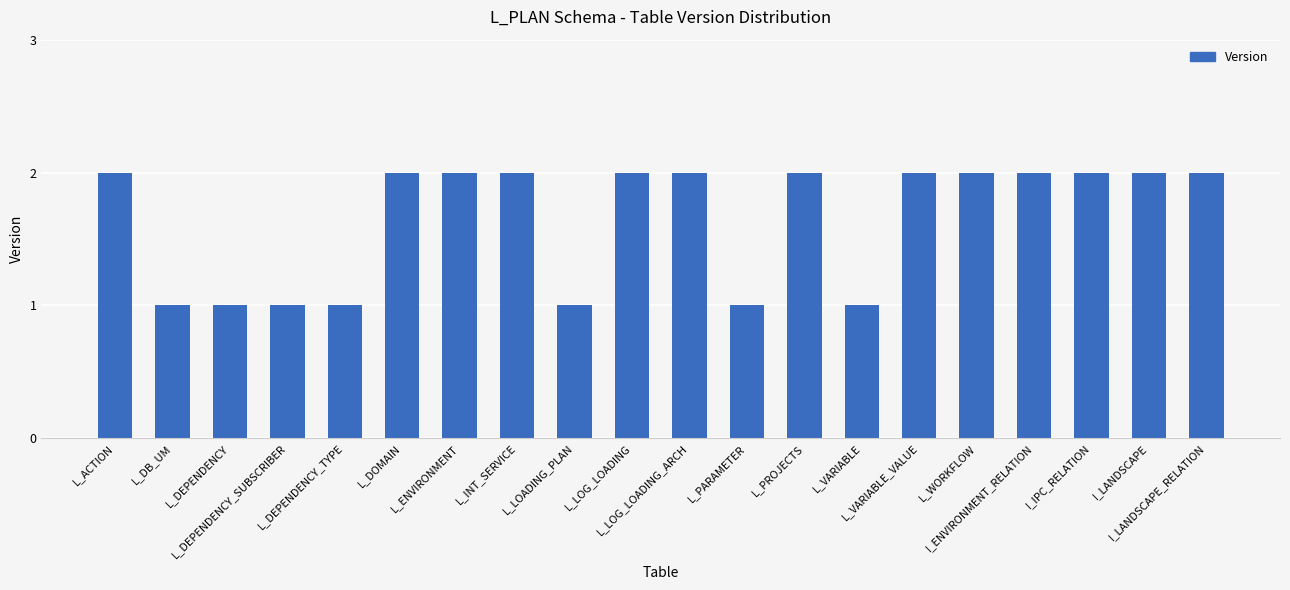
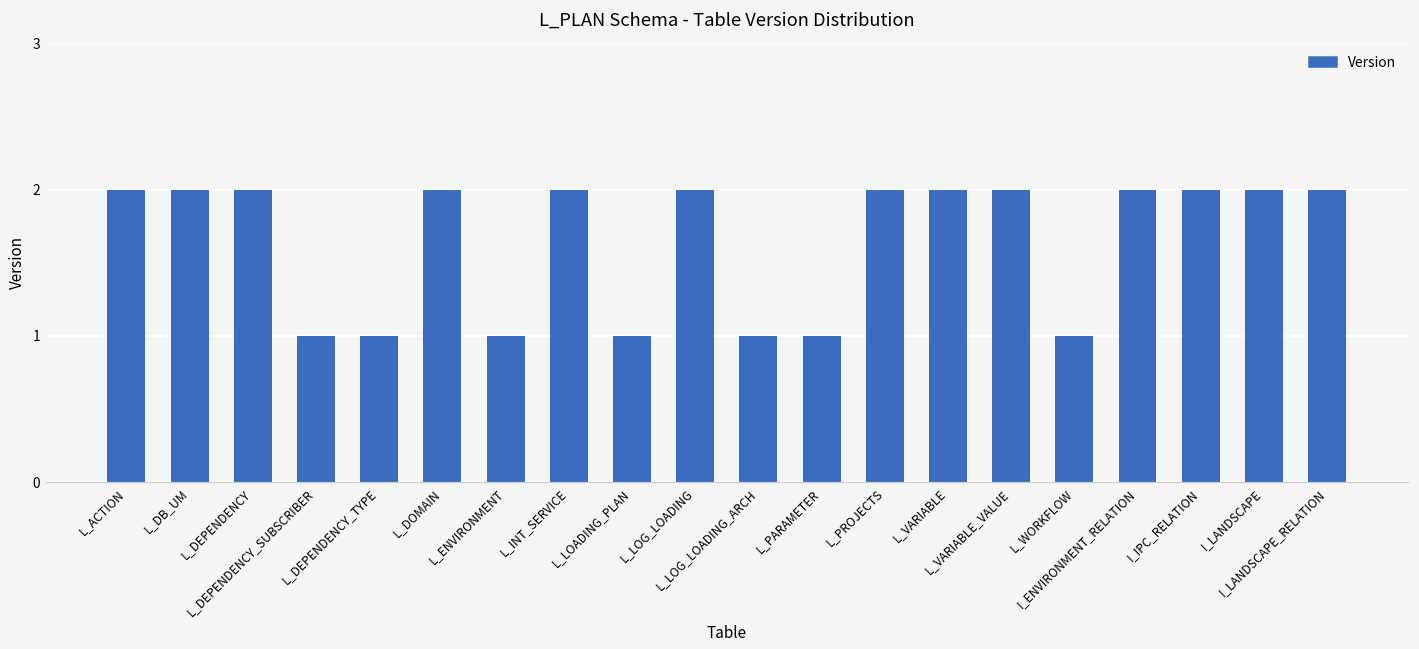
L_DB_UM: 1 -> 2
L_DEPENDENCY: 1 -> 2
L_ENVIRONMENT: 2 -> 1
L_LOG_LOADING_ARCH: 2 -> 1
L_VARIABLE: 1 -> 2
L_WORKFLOW: 2 -> 1
